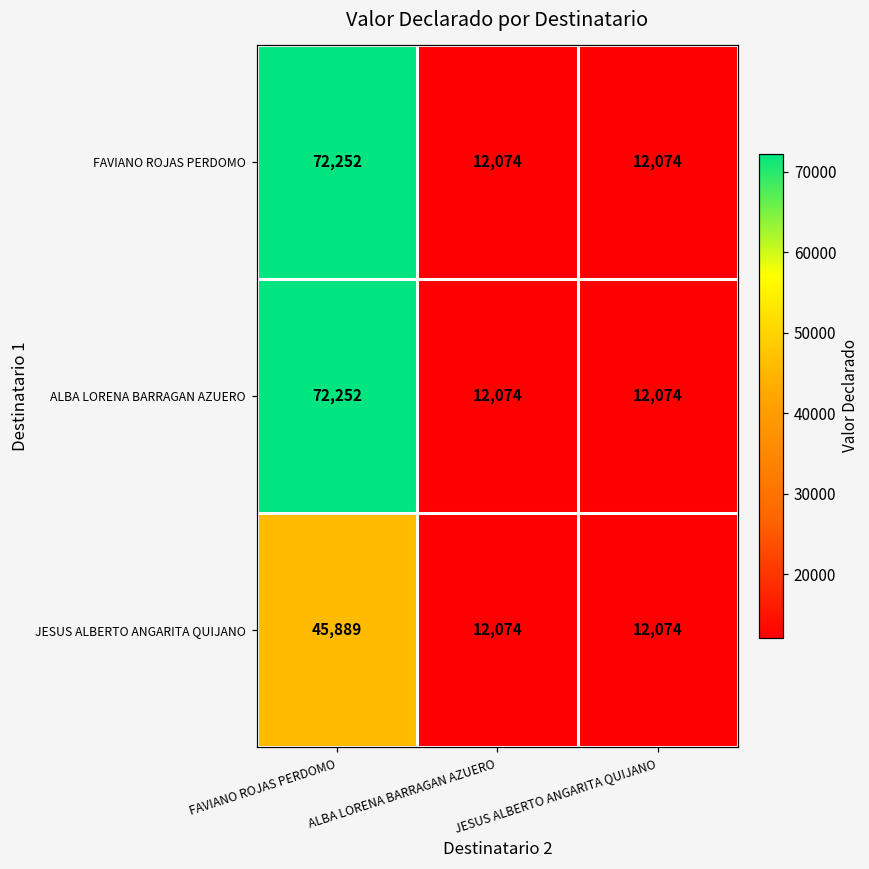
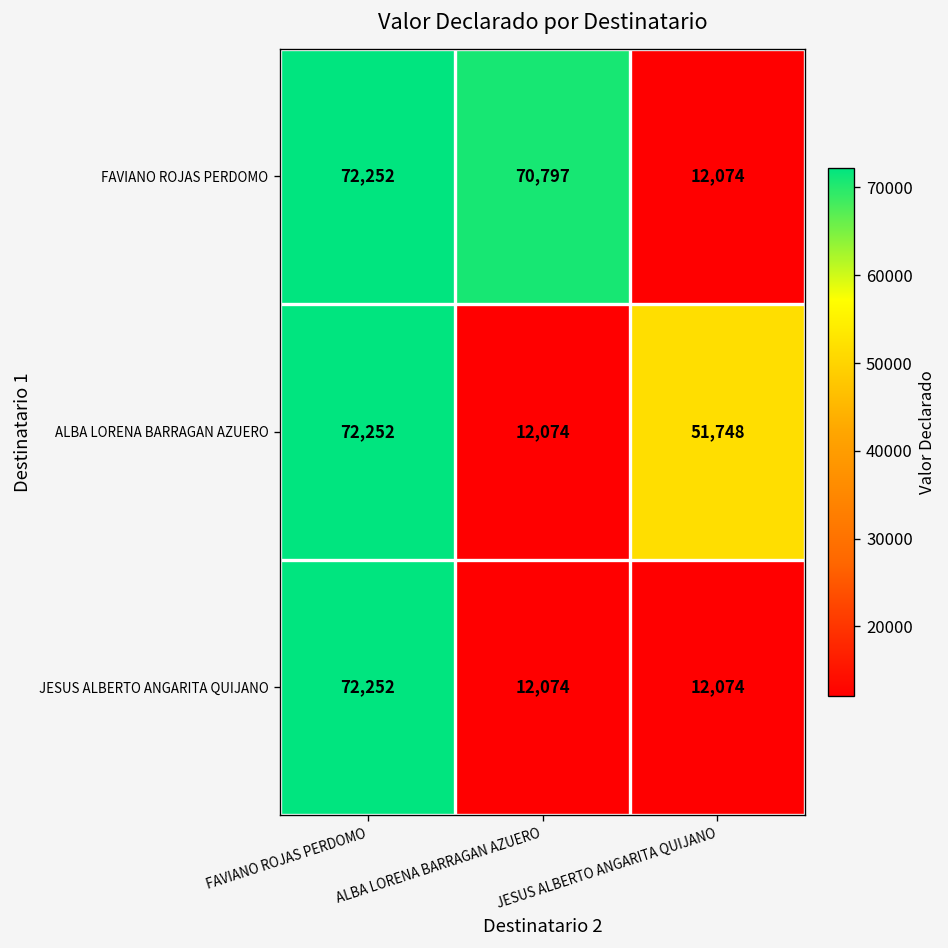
FAVIANO ROJAS PERDOMO, ALBA LORENA BARRAGAN AZUERO: 12,074 -> 70,797
ALBA LORENA BARRAGAN AZUERO, JESUS ALBERTO ANGARITA QUIJANO: 12,074 -> 51,748
JESUS ALBERTO ANGARITA QUIJANO, FAVIANO ROJAS PERDOMO: 45,889 -> 72,252
